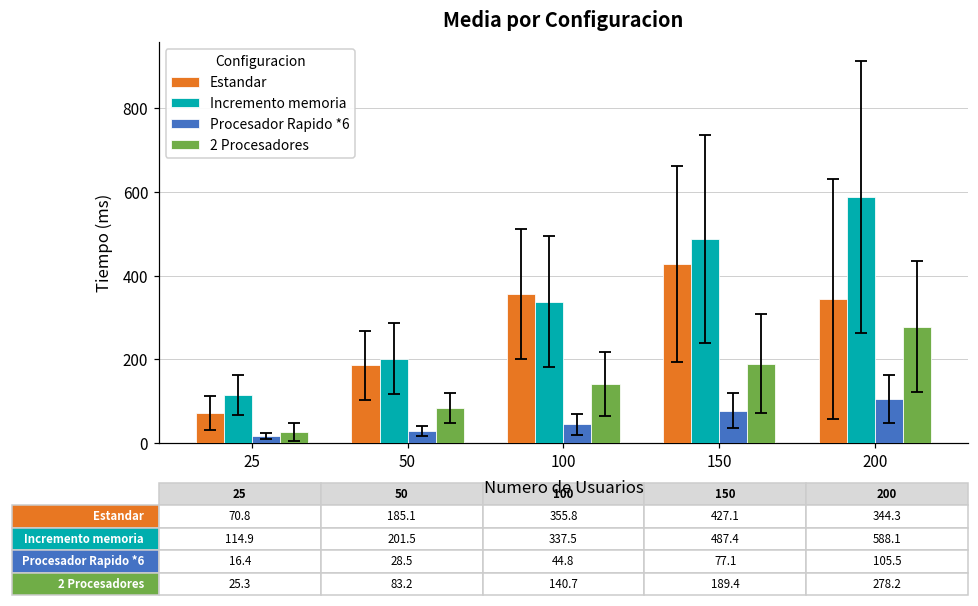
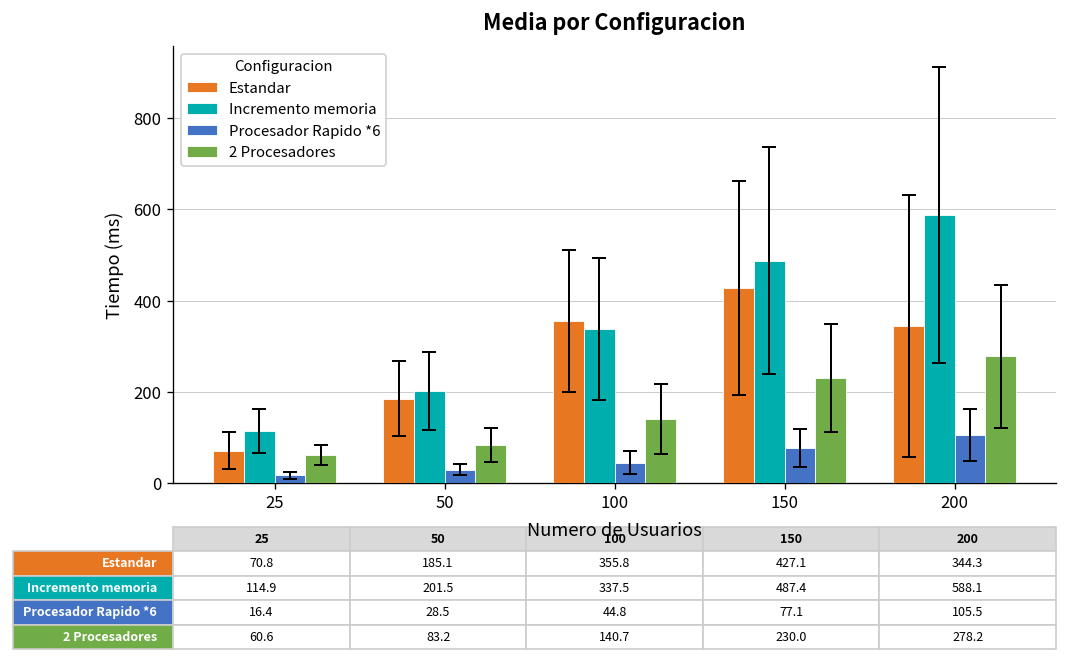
2 Procesadores, 25: 25.3 -> 60.6
2 Procesadores, 150: 189.4 -> 230.0
